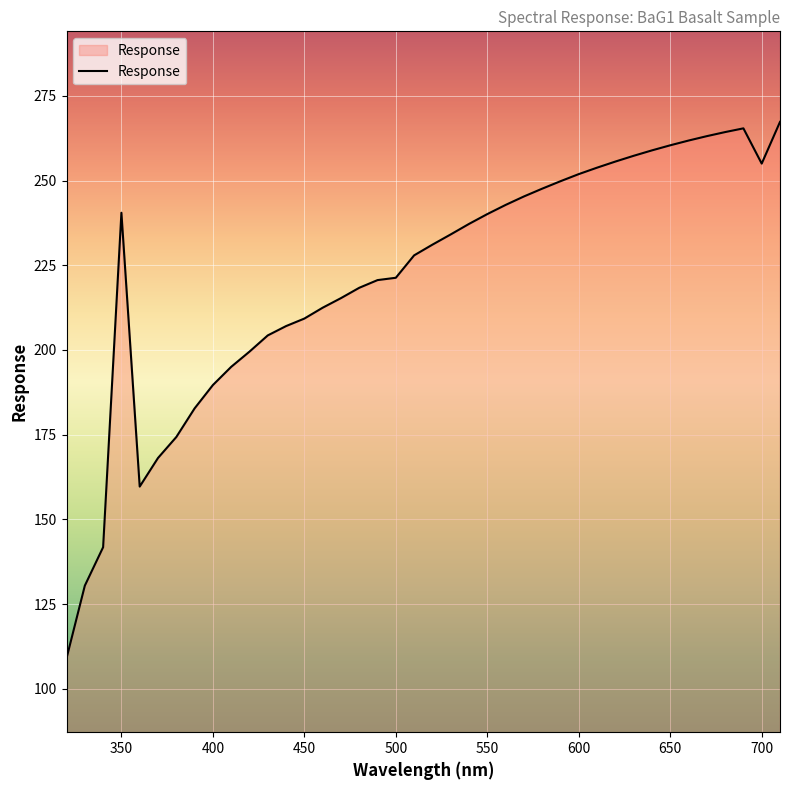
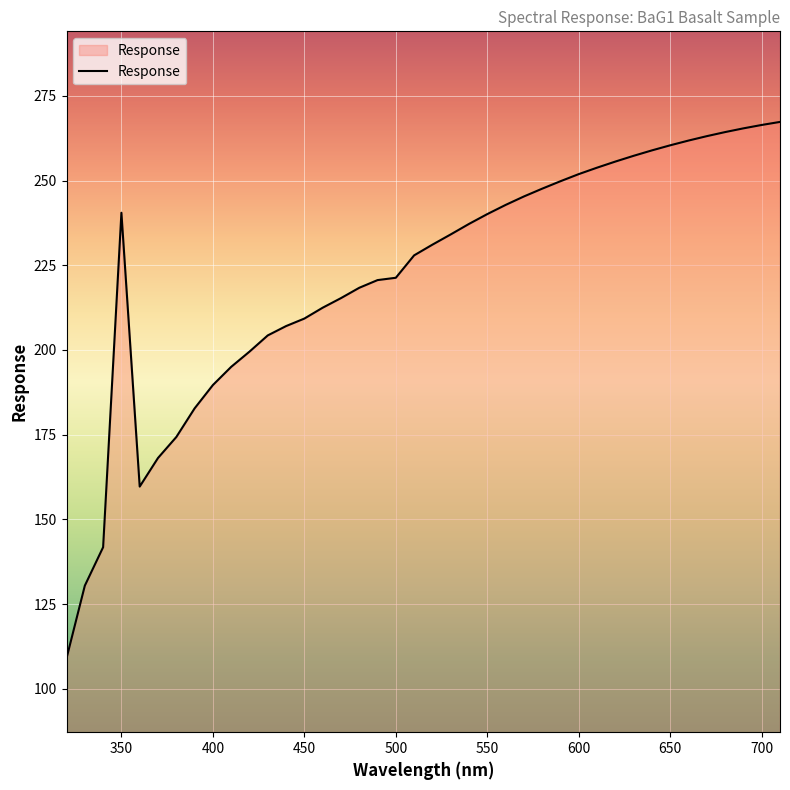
700: 255 -> 266
